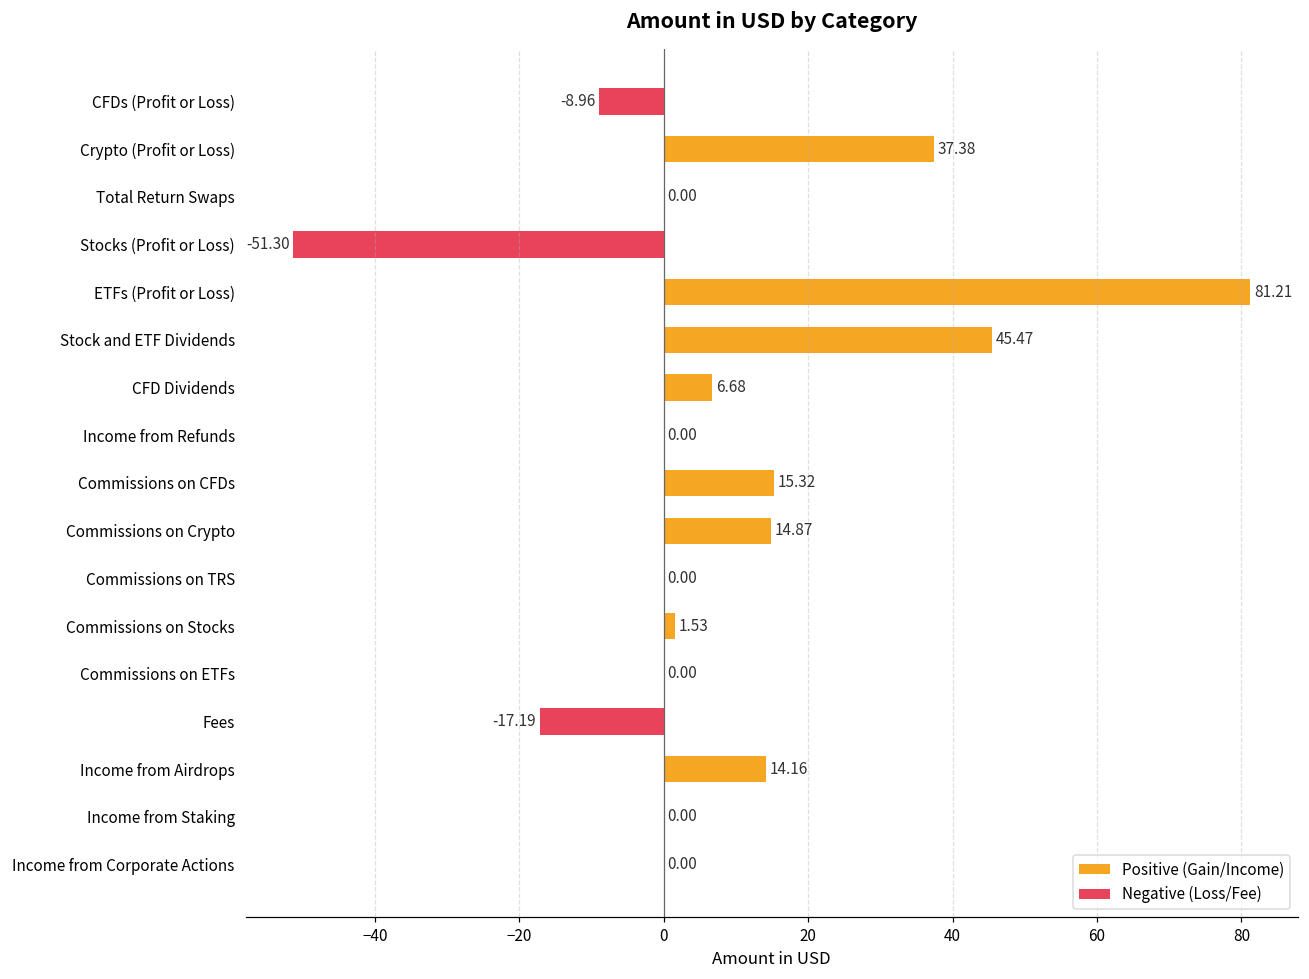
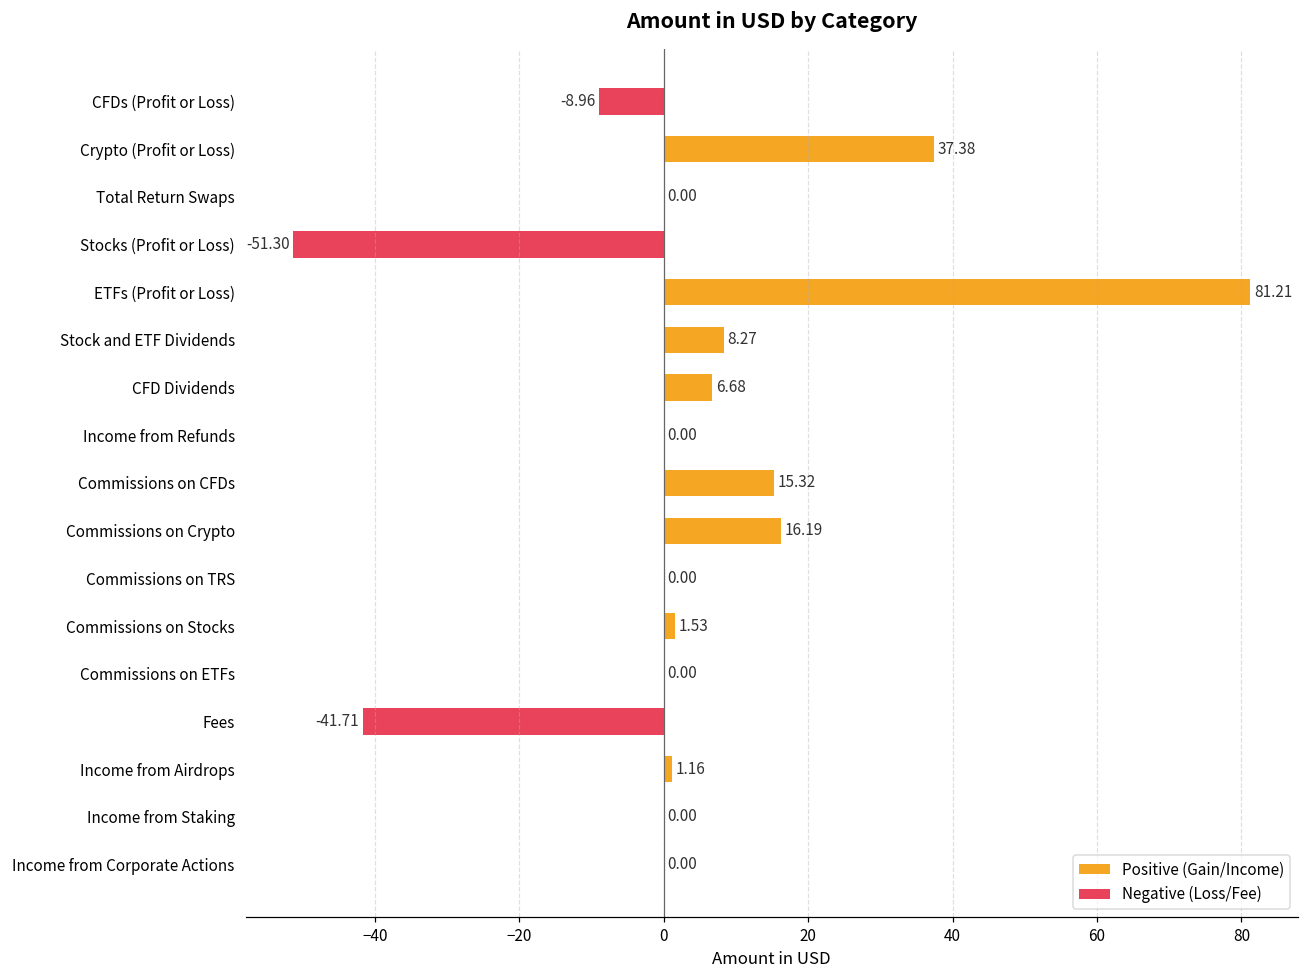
Positive (Gain/Income), Stock and ETF Dividends: 45.47 -> 8.27
Positive (Gain/Income), Commissions on Crypto: 14.87 -> 16.19
Negative (Loss/Fee), Fees: -17.19 -> -41.71
Positive (Gain/Income), Income from Airdrops: 14.16 -> 1.16
